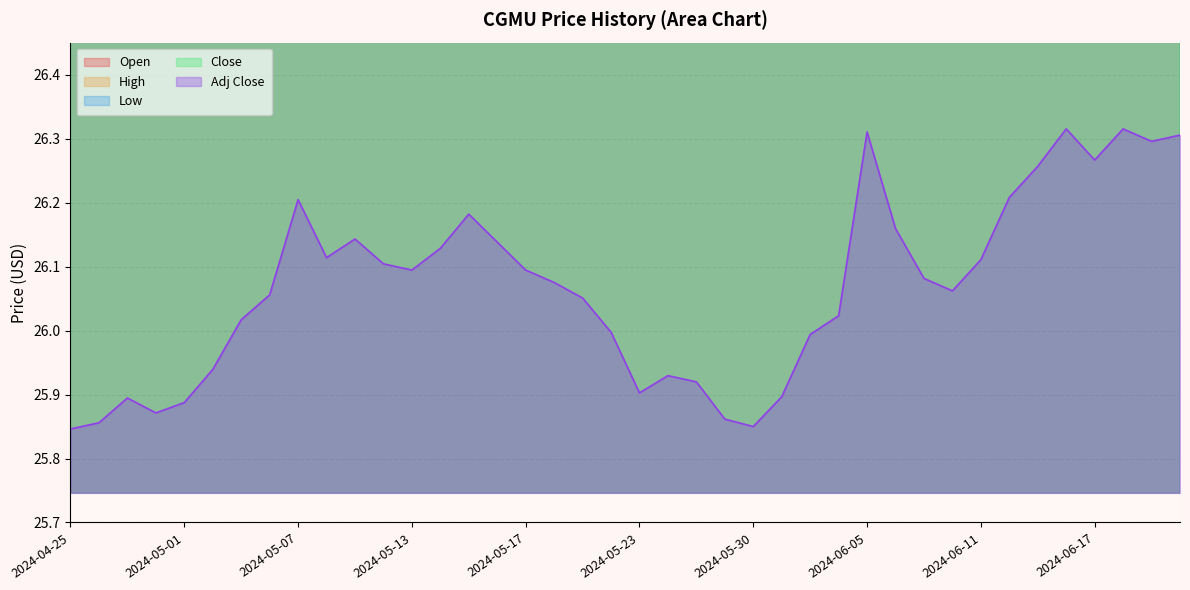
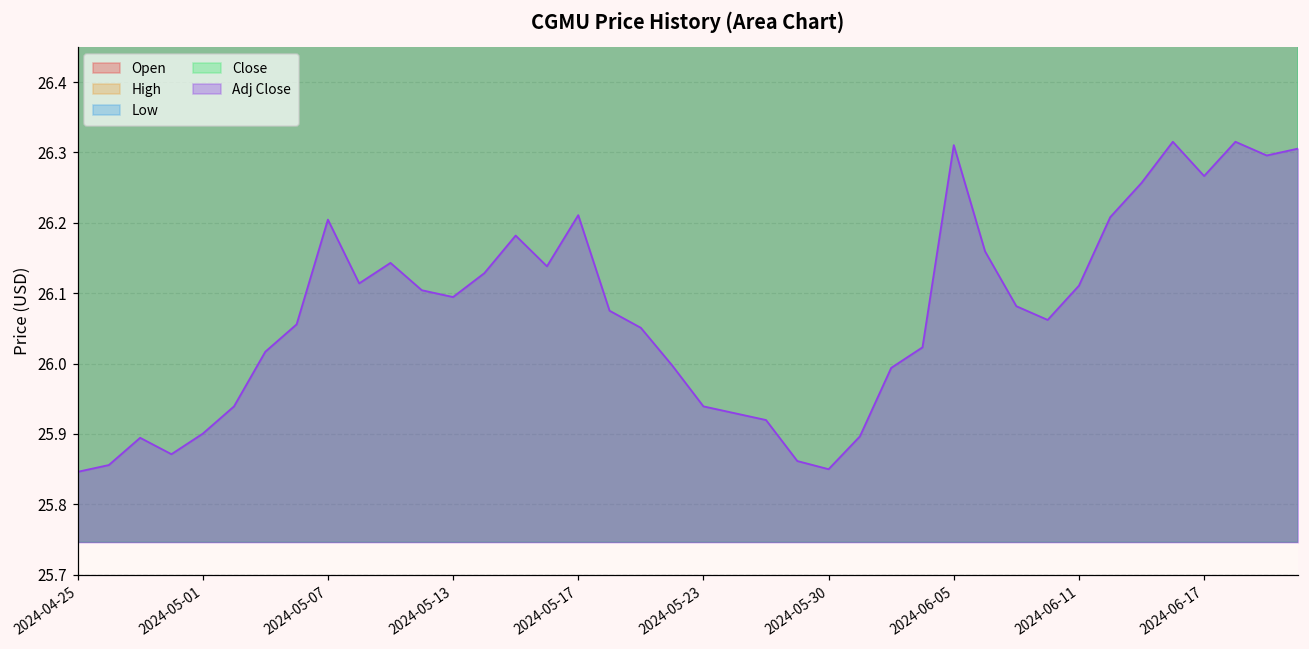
Adj Close, 2024-05-01: 25.89 -> 25.90
Adj Close, 2024-05-17: 26.09 -> 26.21
Adj Close, 2024-05-23: 25.90 -> 25.94
